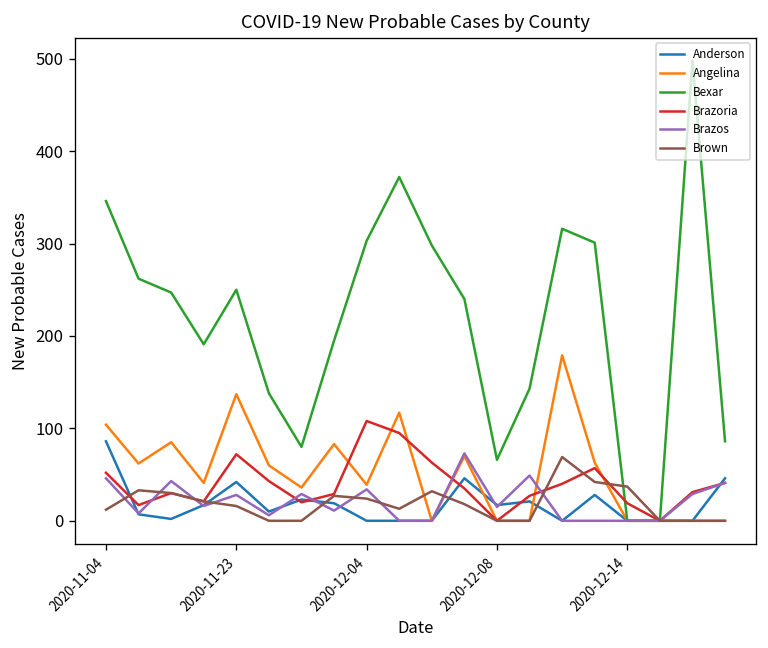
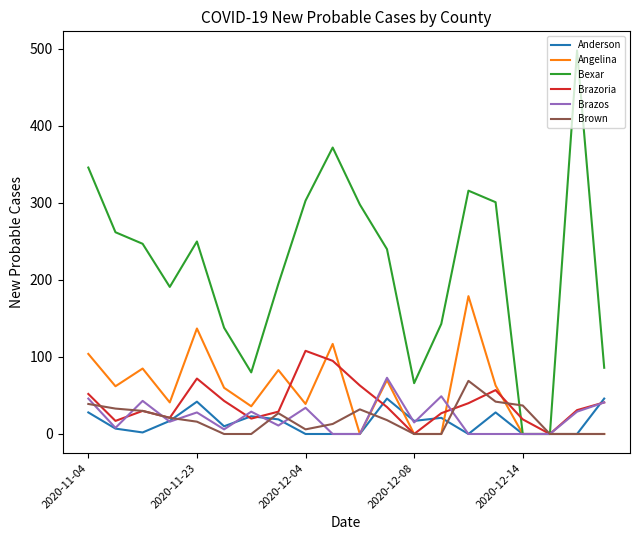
Anderson, 2020-11-04: 90 -> 30
Brown, 2020-11-04: 10 -> 40
Brown, 2020-12-04: 20 -> 10
